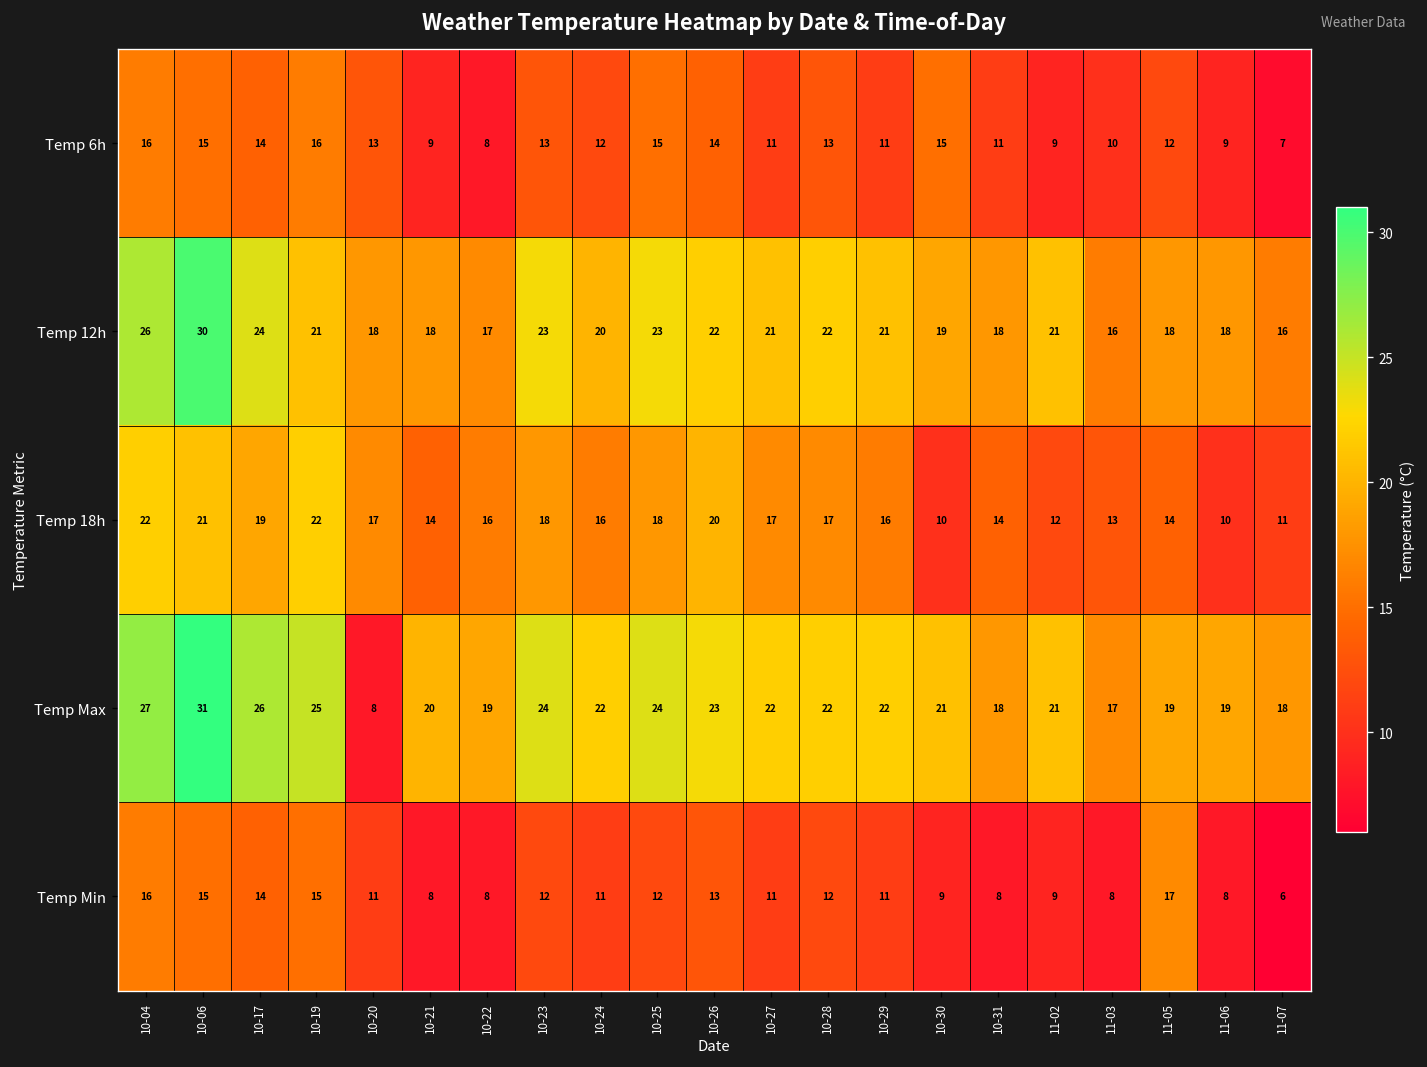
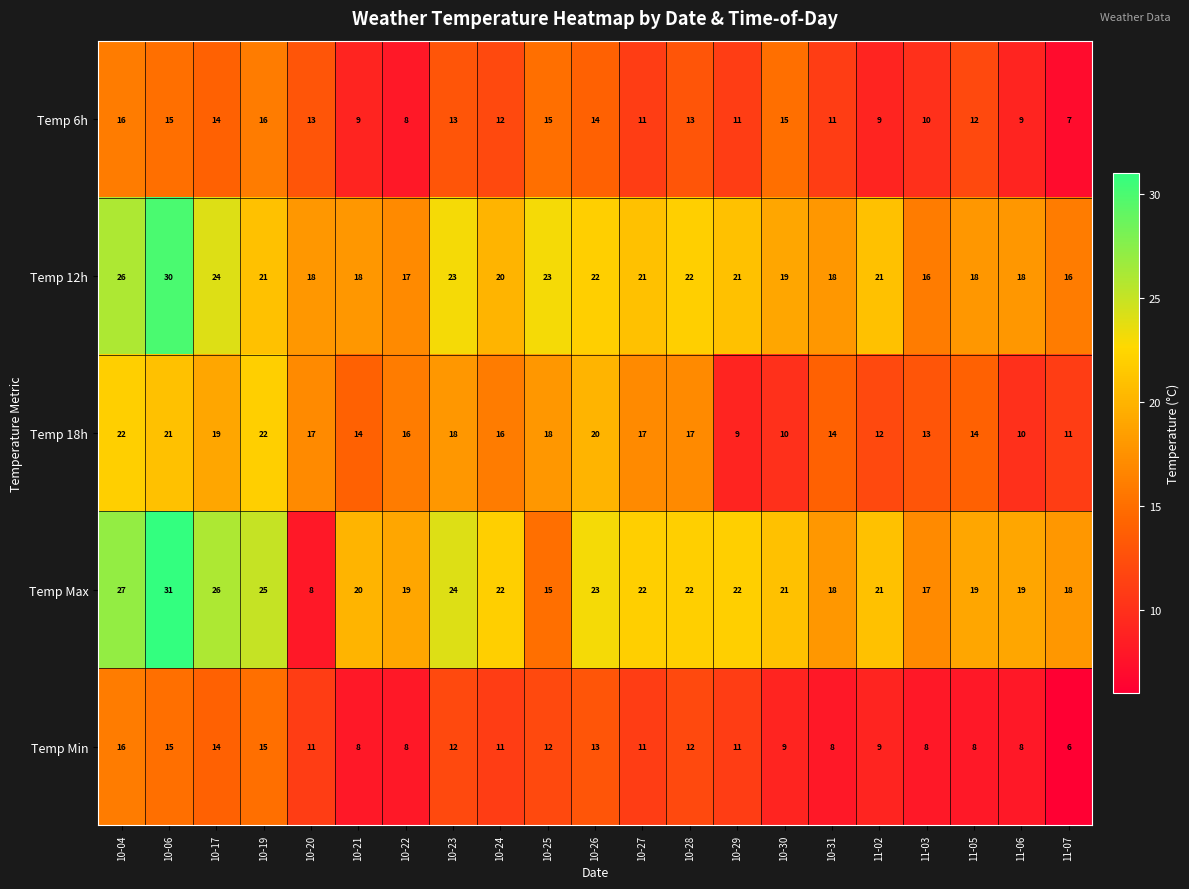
Temp 18h, 10-29: 16 -> 9
Temp Max, 10-25: 24 -> 15
Temp Min, 11-05: 17 -> 8
